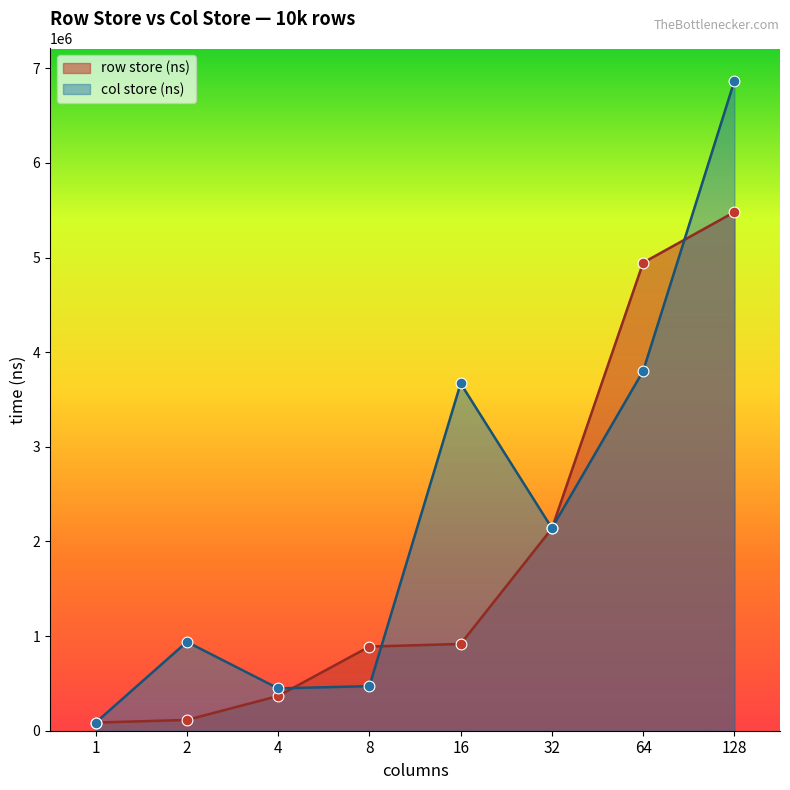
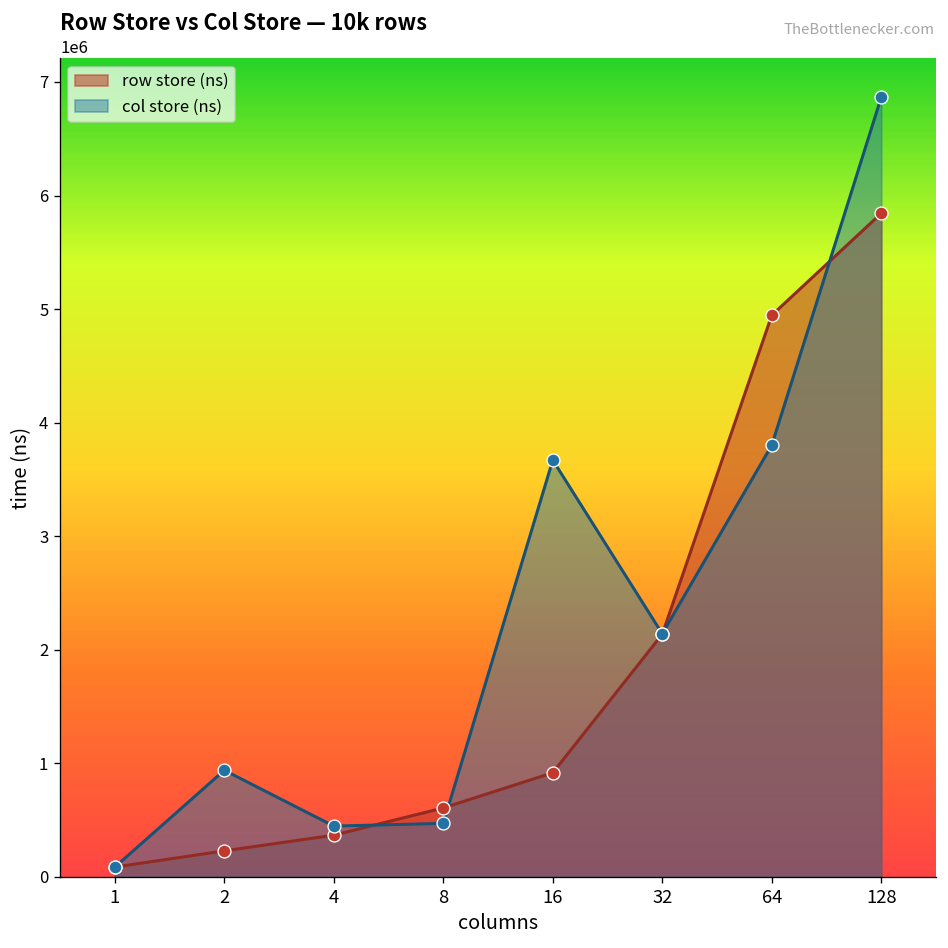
row store (ns), 2: 100000 -> 200000
row store (ns), 8: 900000 -> 600000
row store (ns), 128: 5500000 -> 5800000
